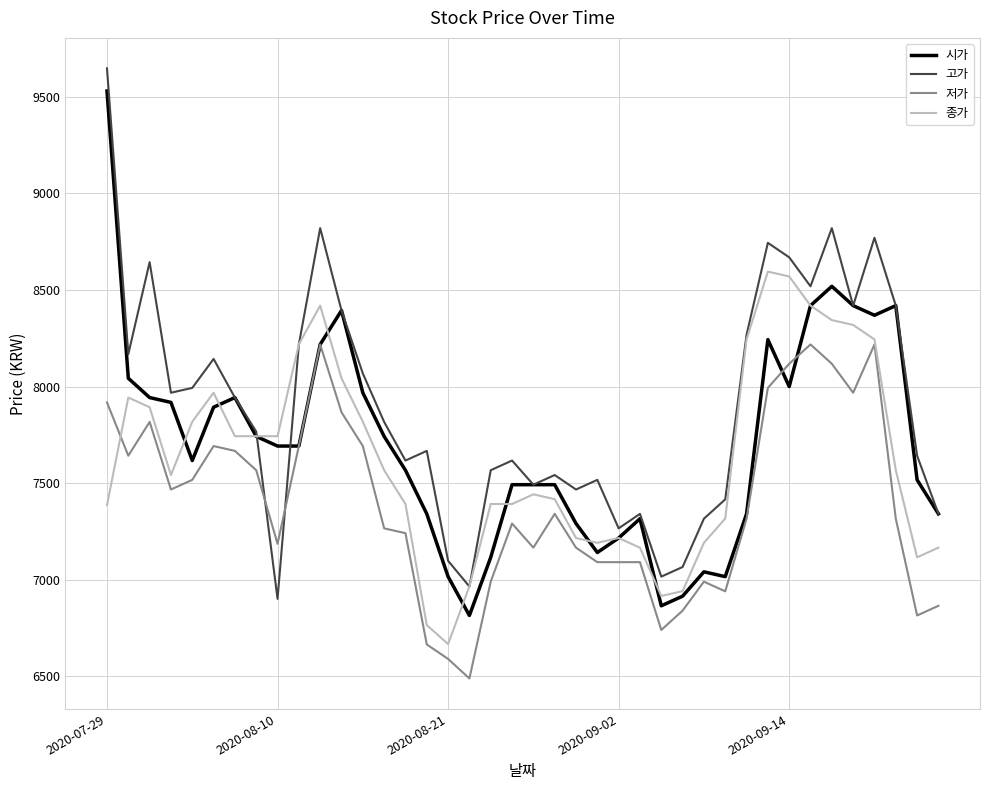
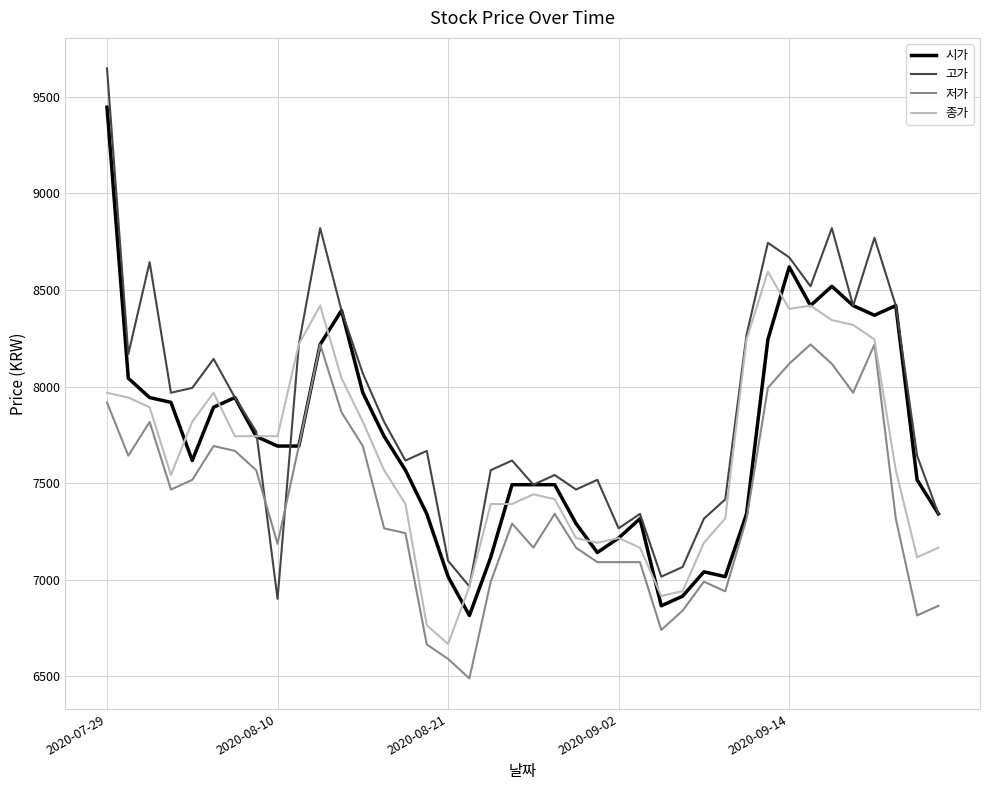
시가, 2020-07-29: 9530 -> 9450
종가, 2020-07-29: 7390 -> 7970
시가, 2020-09-14: 8000 -> 8620
종가, 2020-09-14: 8570 -> 8400
